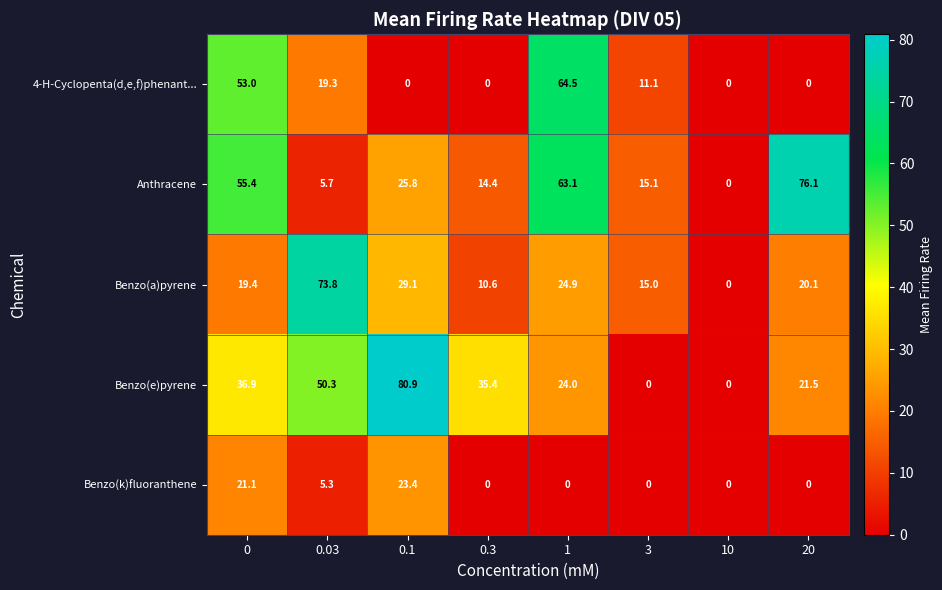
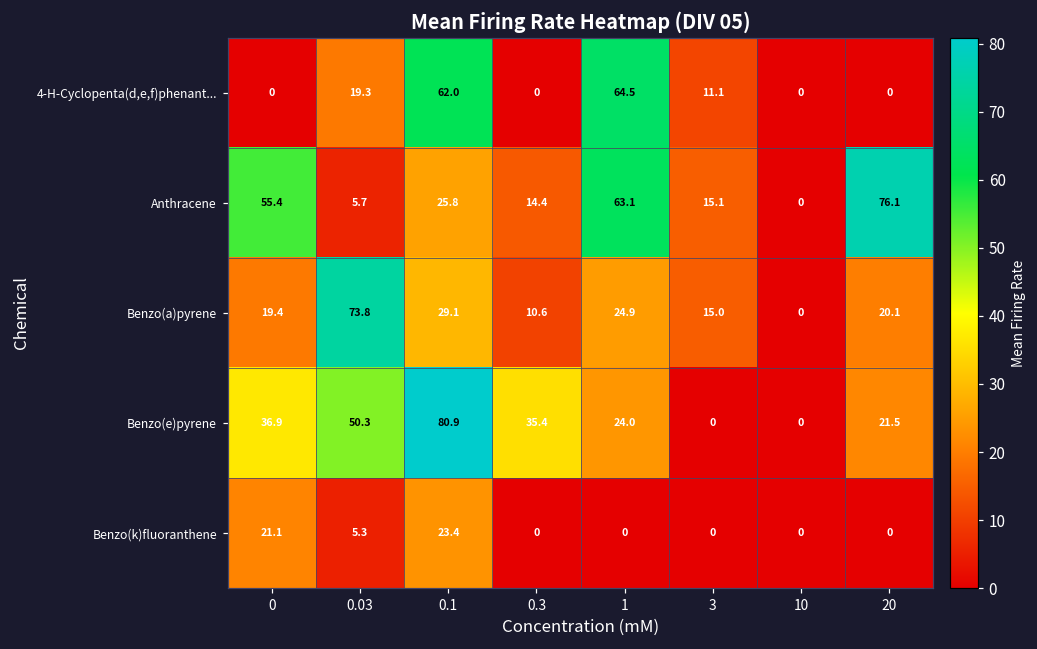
4-H-Cyclopenta(d,e,f)phenant..., 0: 53.0 -> 0
4-H-Cyclopenta(d,e,f)phenant..., 0.1: 0 -> 62.0
